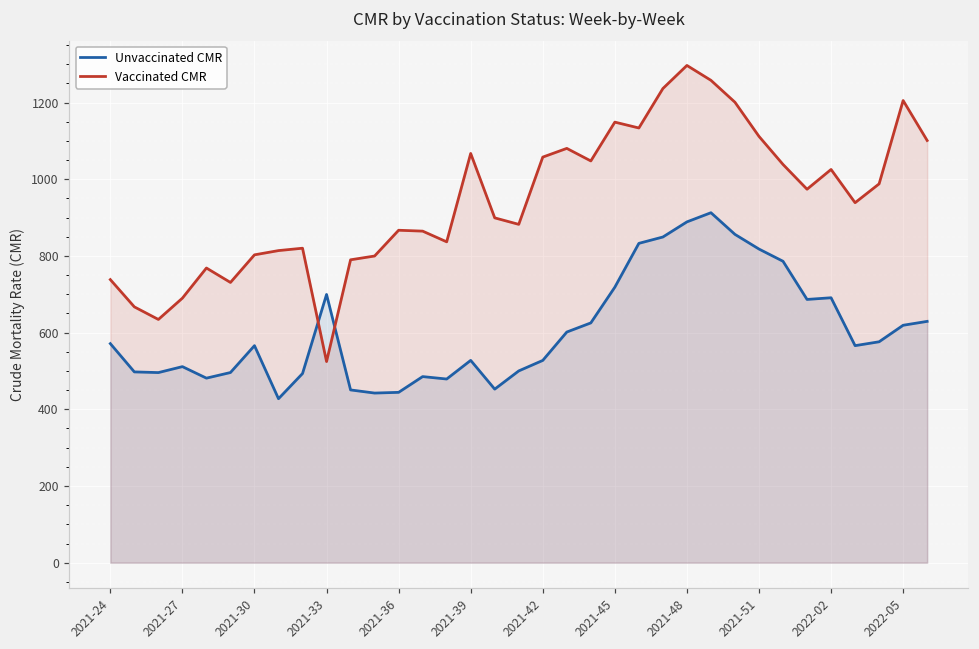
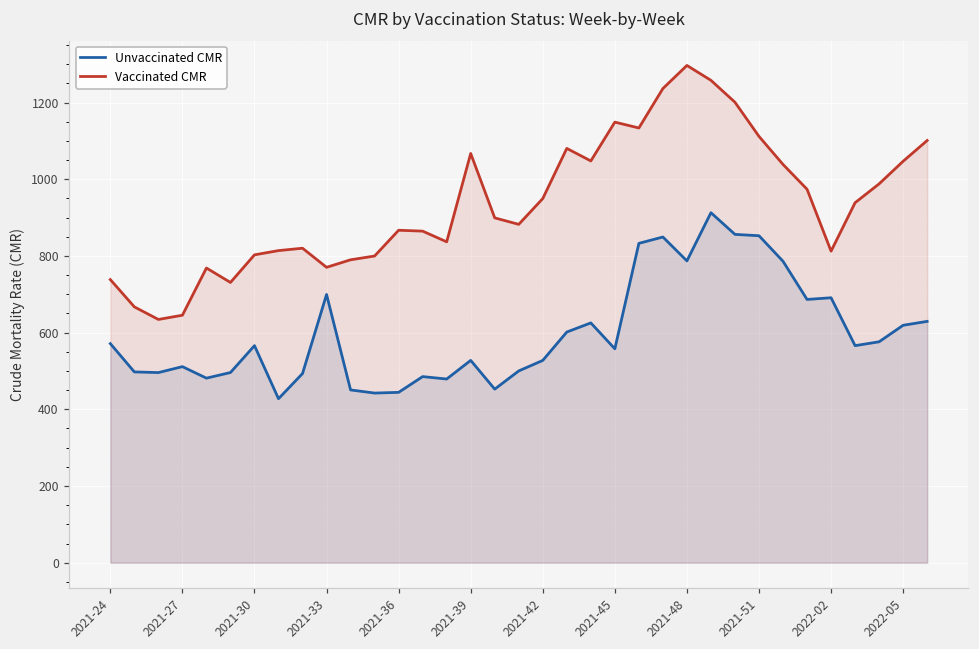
Vaccinated CMR, 2021-27: 690 -> 650
Vaccinated CMR, 2021-33: 520 -> 770
Vaccinated CMR, 2021-42: 1060 -> 950
Unvaccinated CMR, 2021-45: 720 -> 560
Unvaccinated CMR, 2021-48: 890 -> 790
Unvaccinated CMR, 2021-51: 820 -> 850
Vaccinated CMR, 2022-02: 1030 -> 810
Vaccinated CMR, 2022-05: 1210 -> 1050
